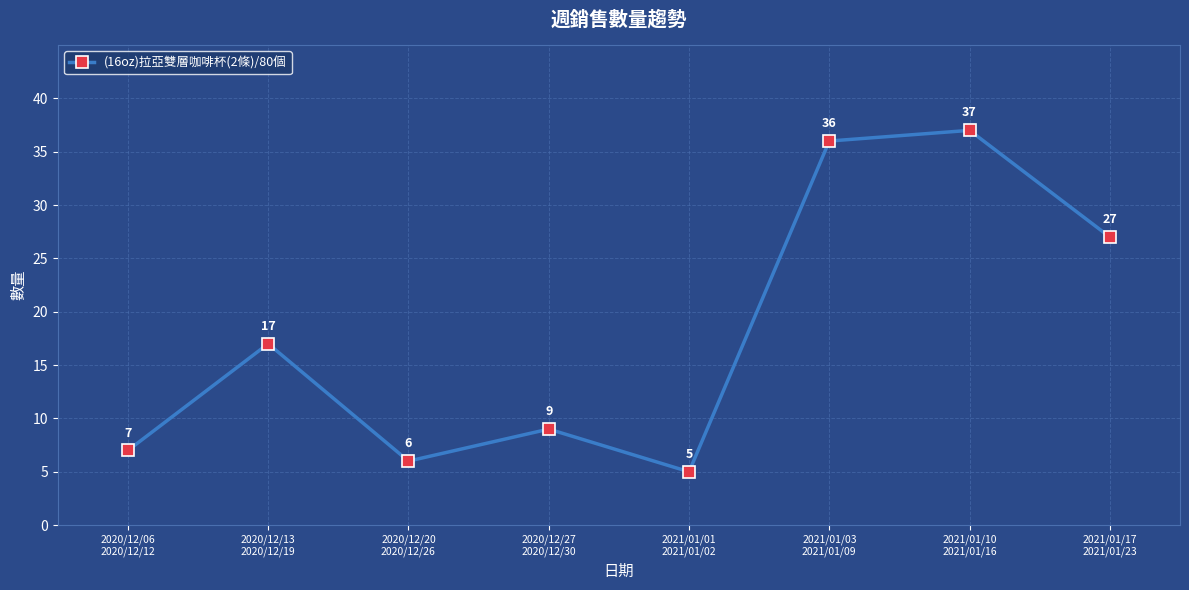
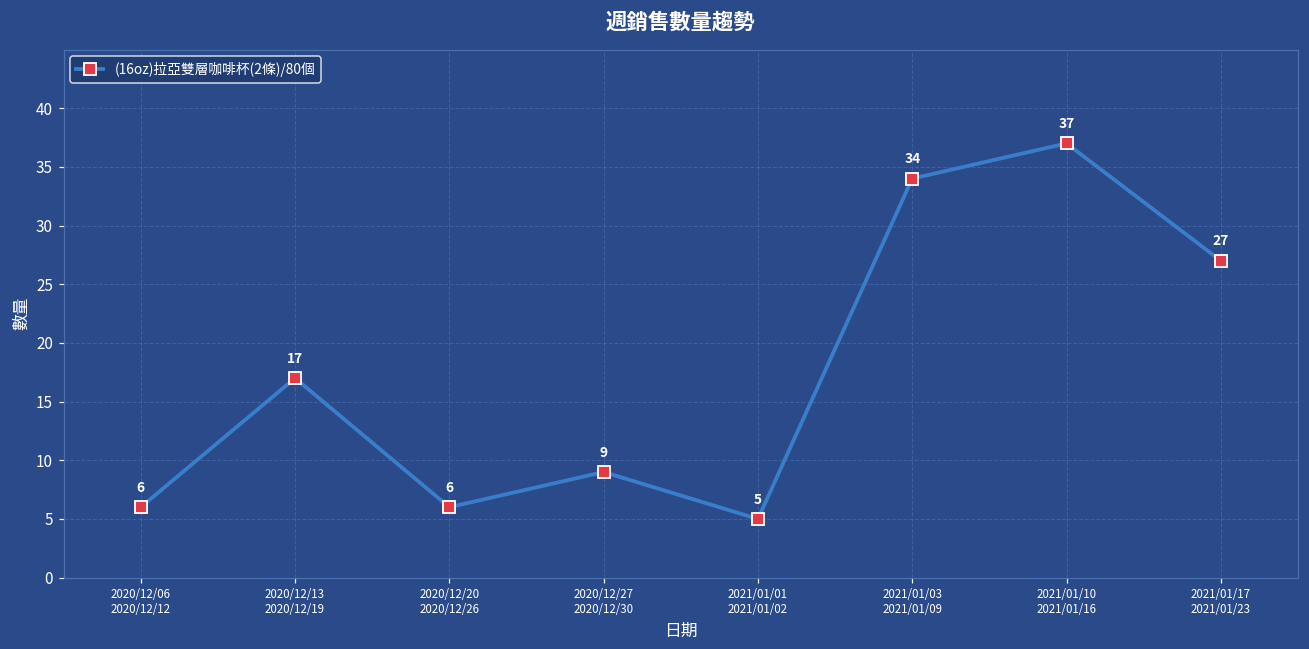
2020/12/06 2020/12/12: 7 -> 6
2021/01/03 2021/01/09: 36 -> 34
